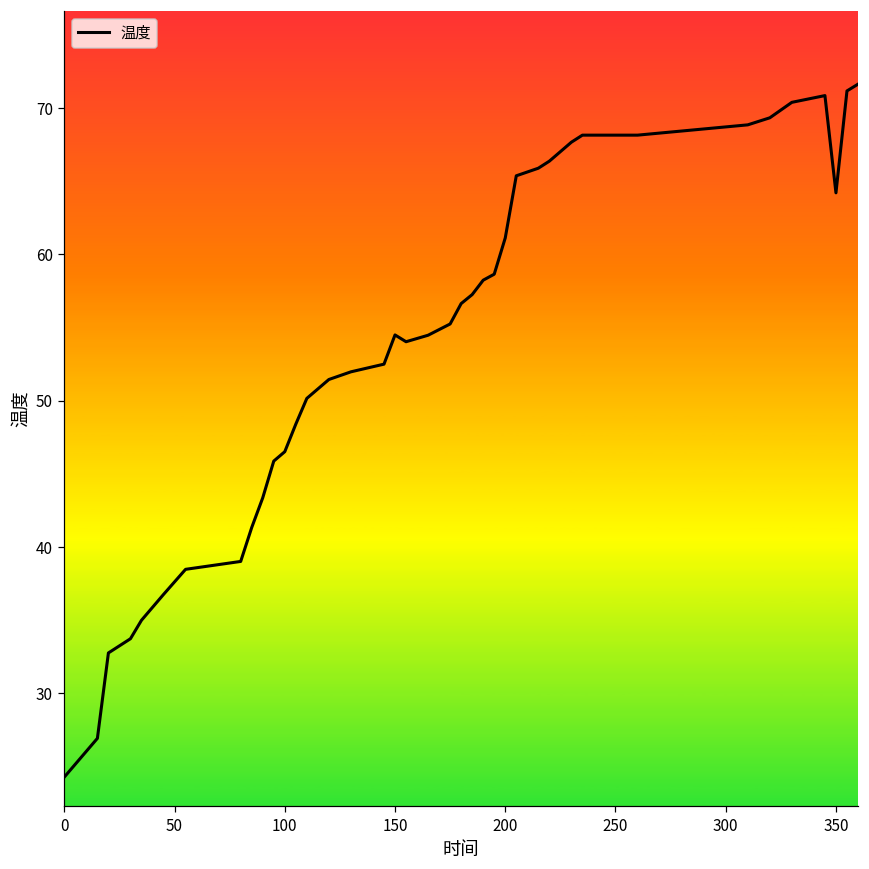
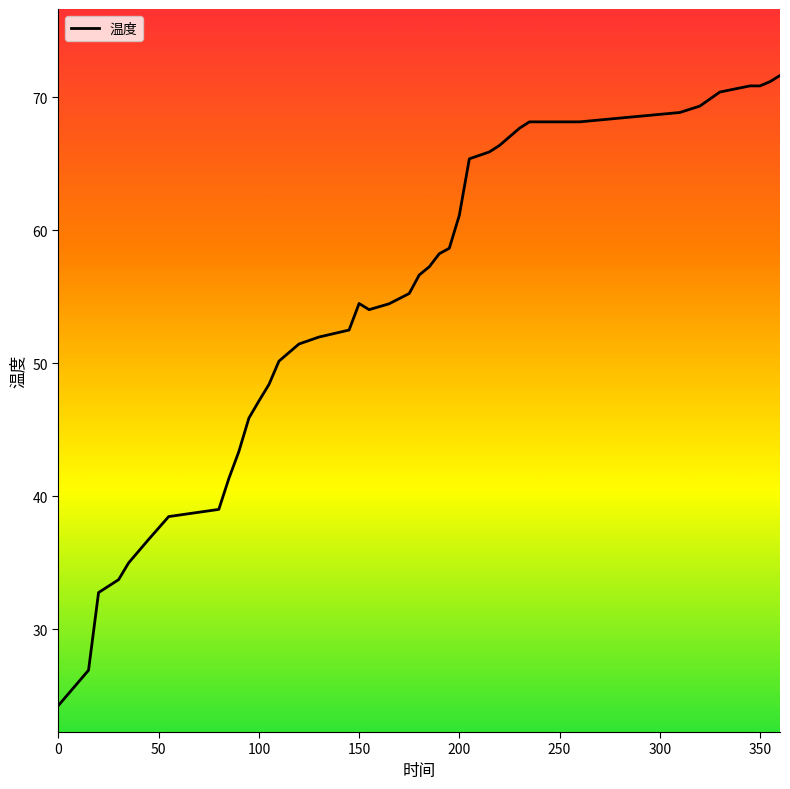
100: 46.5 -> 47.2
350: 64.2 -> 70.9
